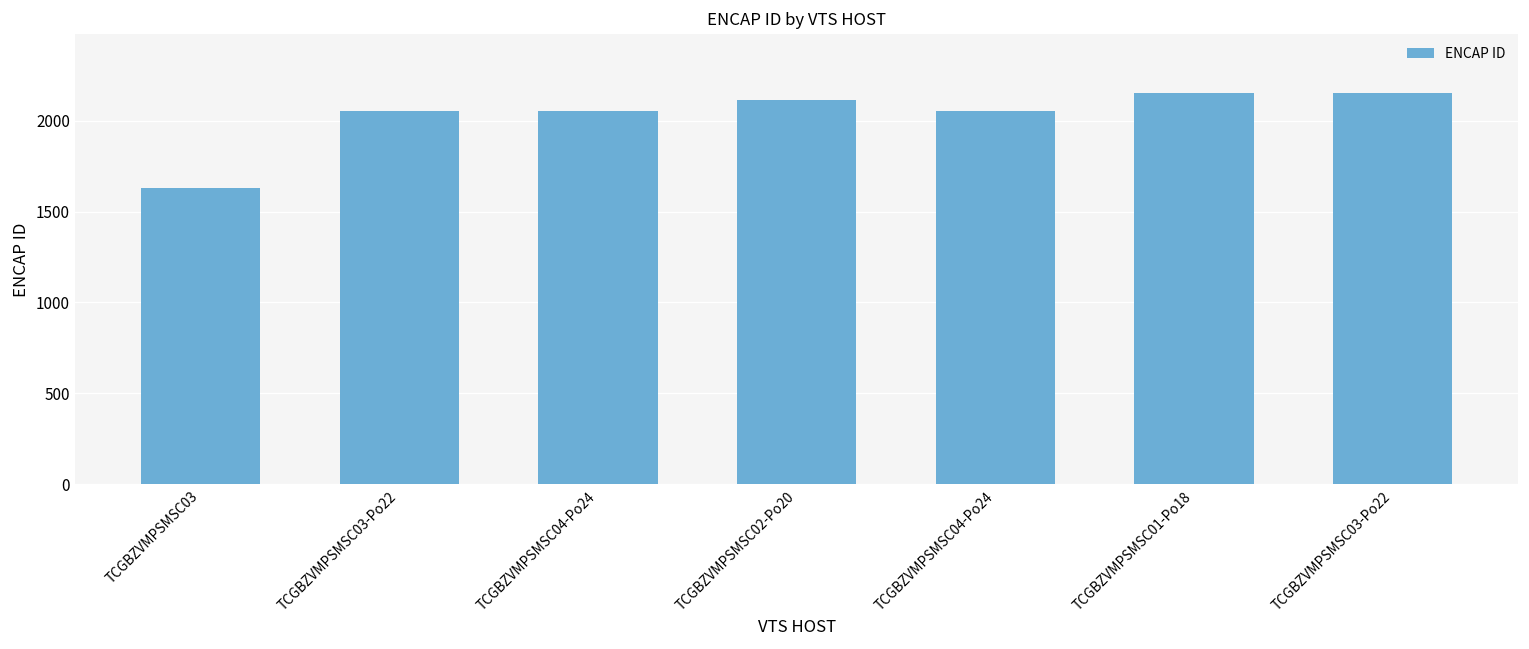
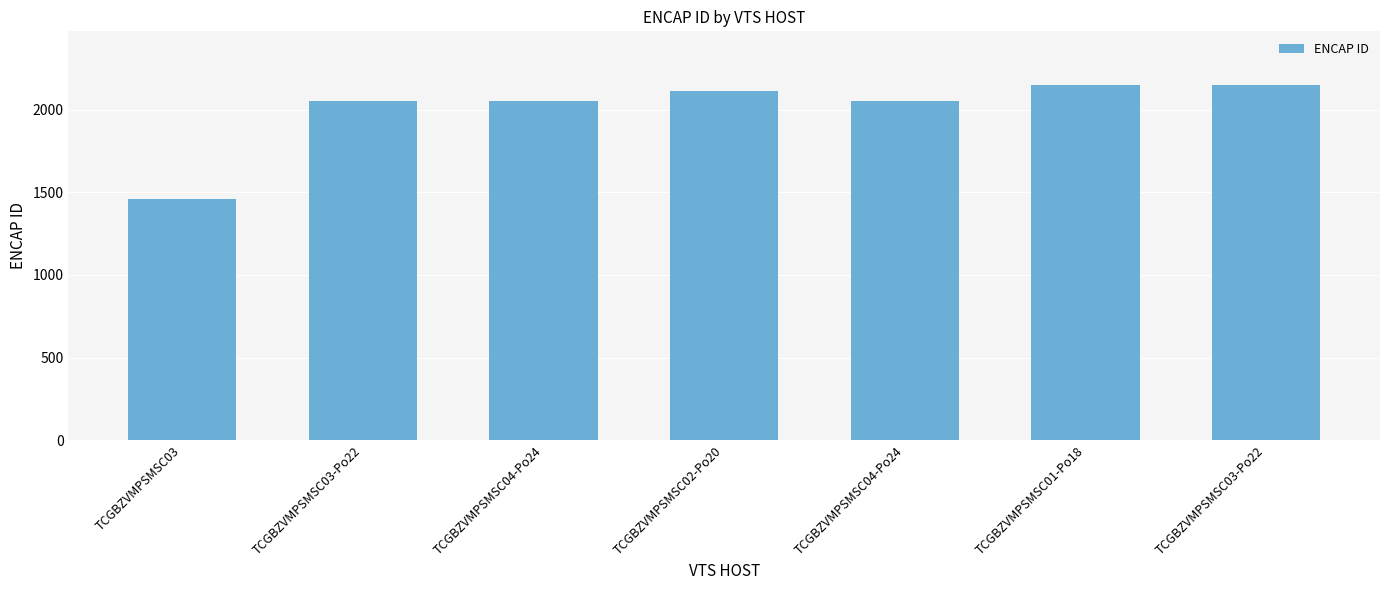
TCGBZVMPSMSC03: 1630 -> 1460
